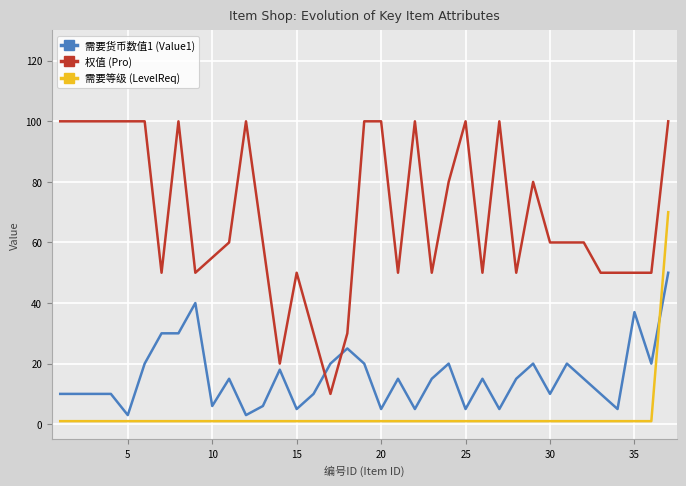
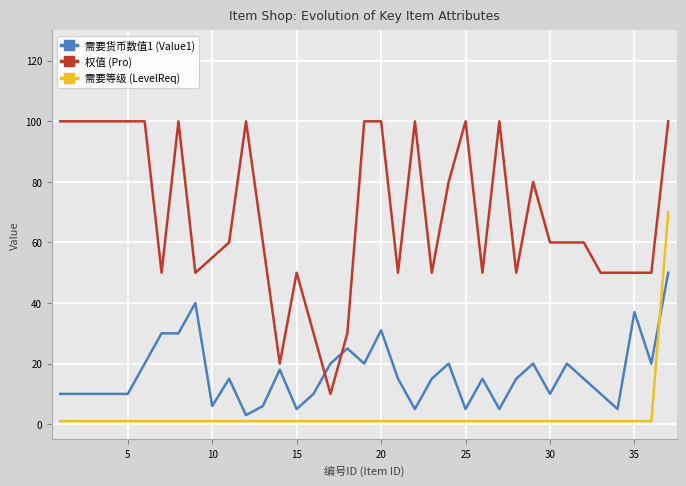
需要货币数值1 (Value1), 5: 3 -> 10
需要货币数值1 (Value1), 20: 5 -> 31
